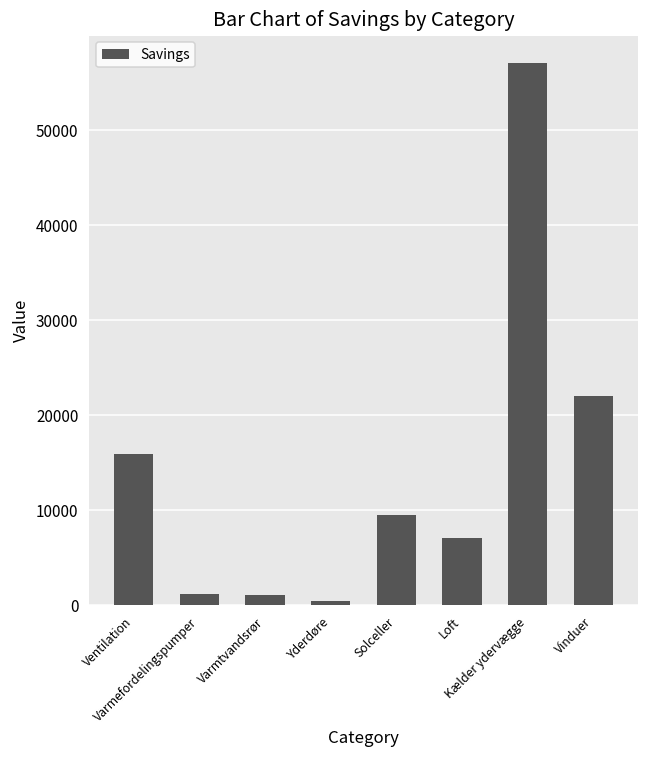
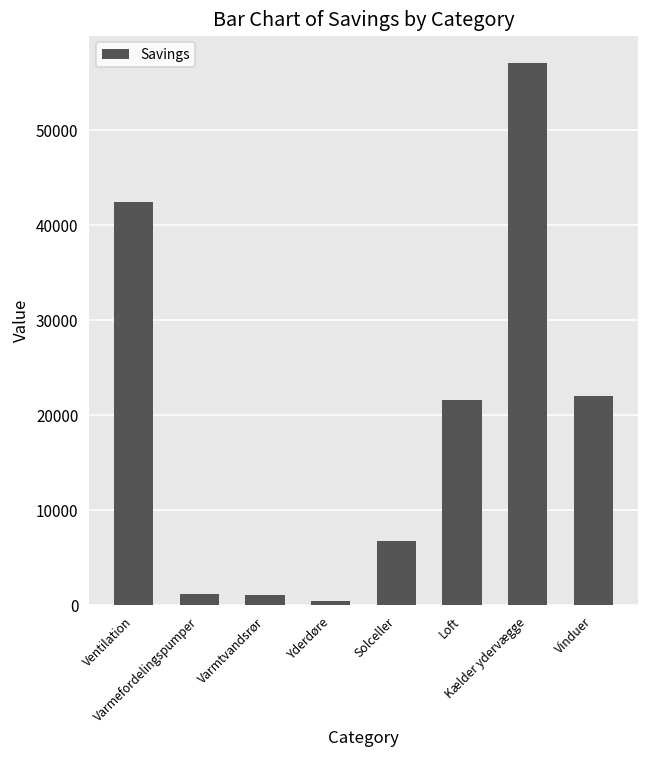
Ventilation: 16000 -> 42000
Solceller: 10000 -> 7000
Loft: 7000 -> 22000
